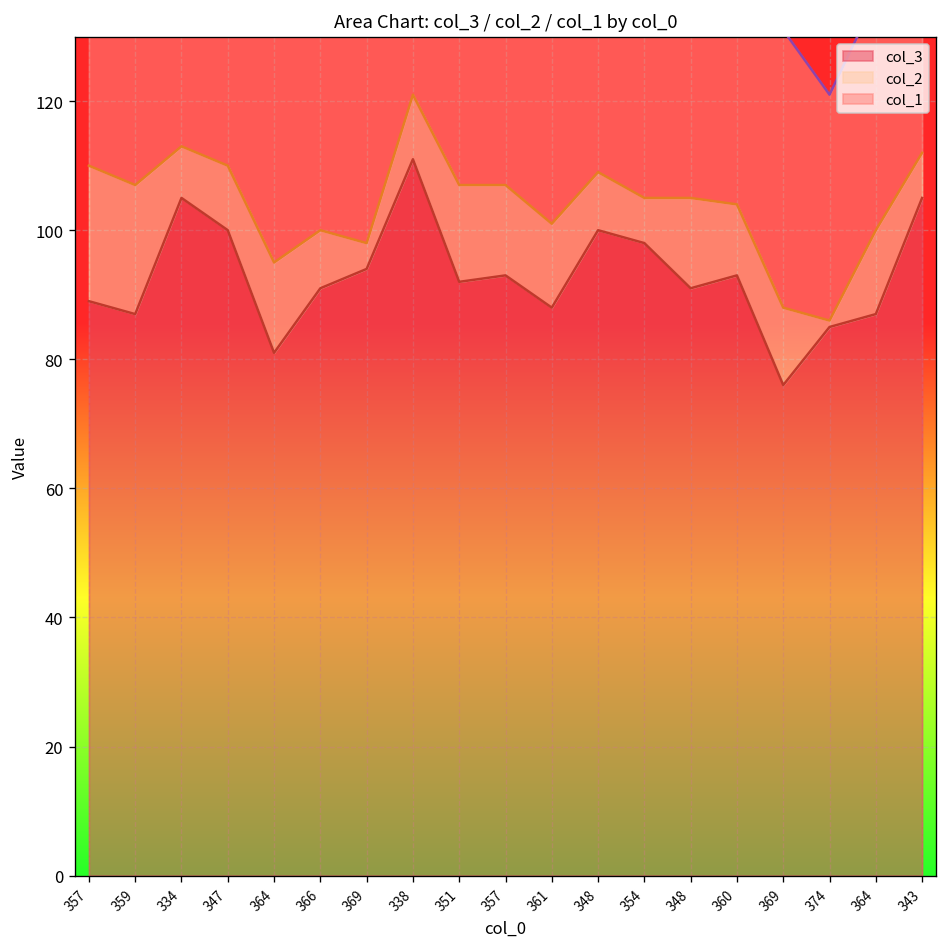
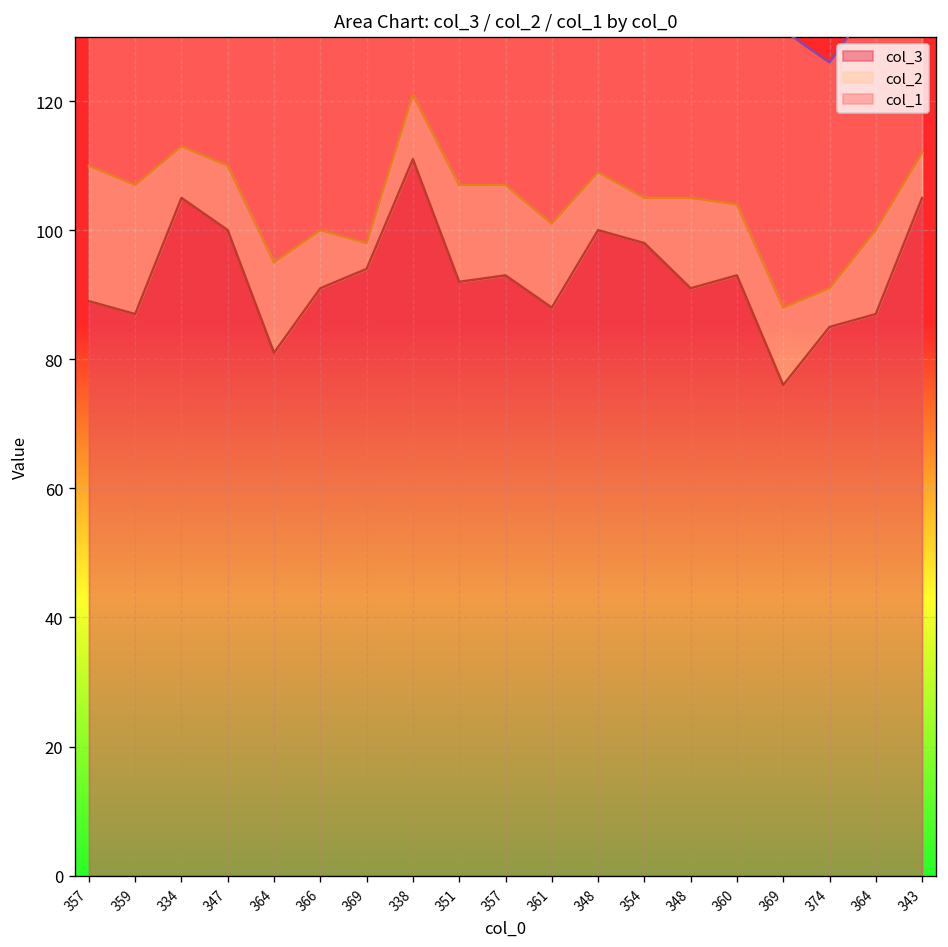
col_2, 374: 1 -> 6
